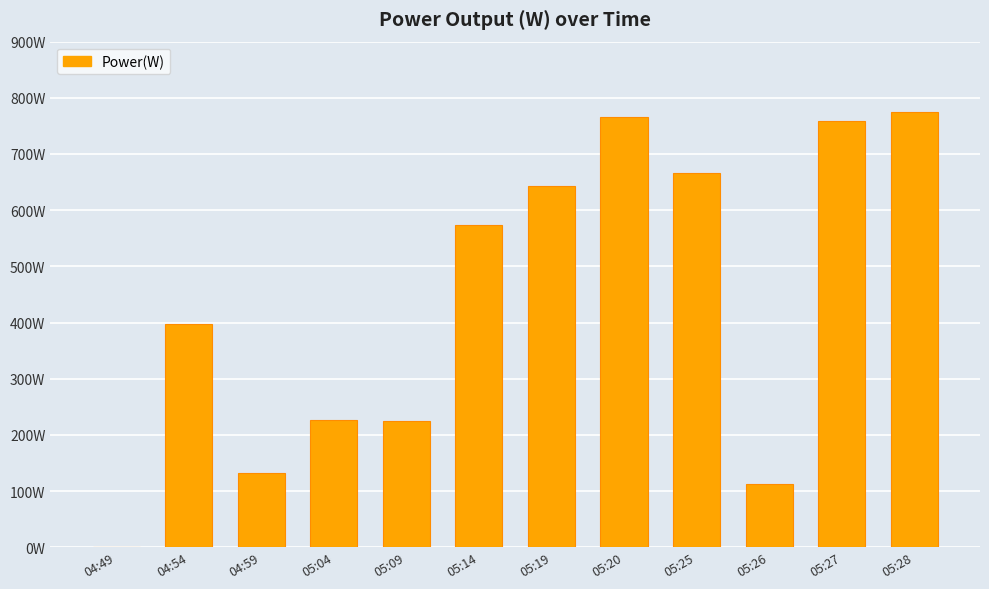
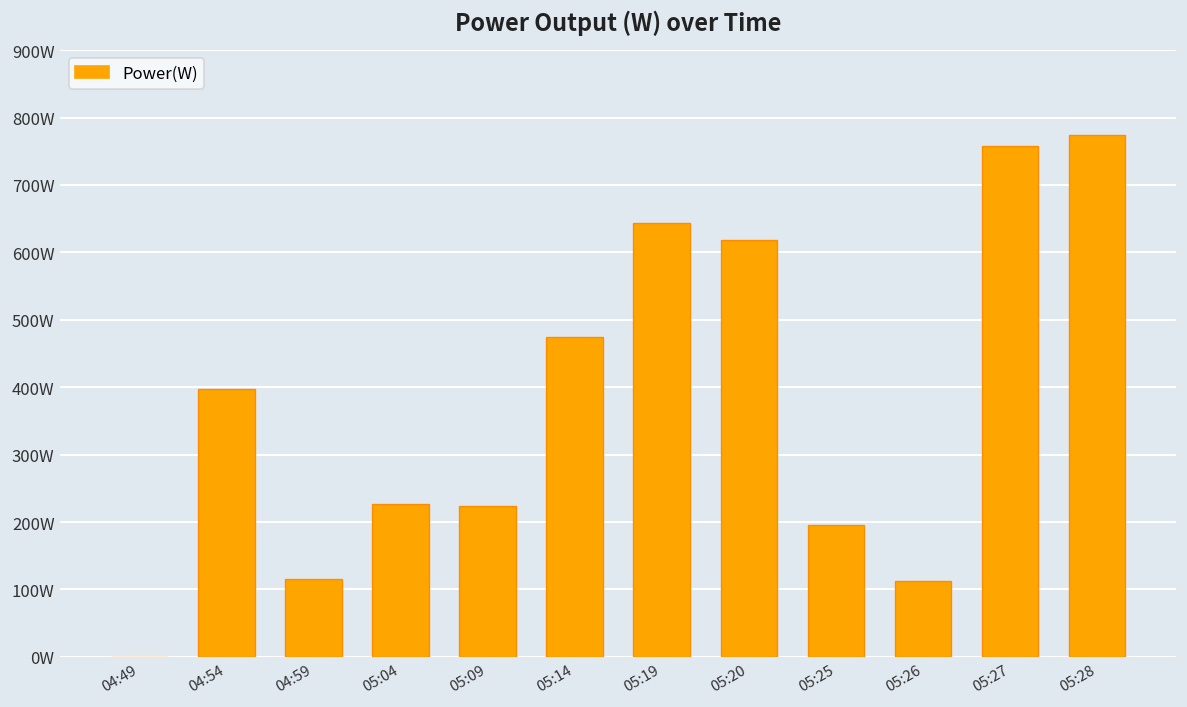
04:59: 130W -> 120W
05:14: 570W -> 480W
05:20: 770W -> 620W
05:25: 670W -> 200W
